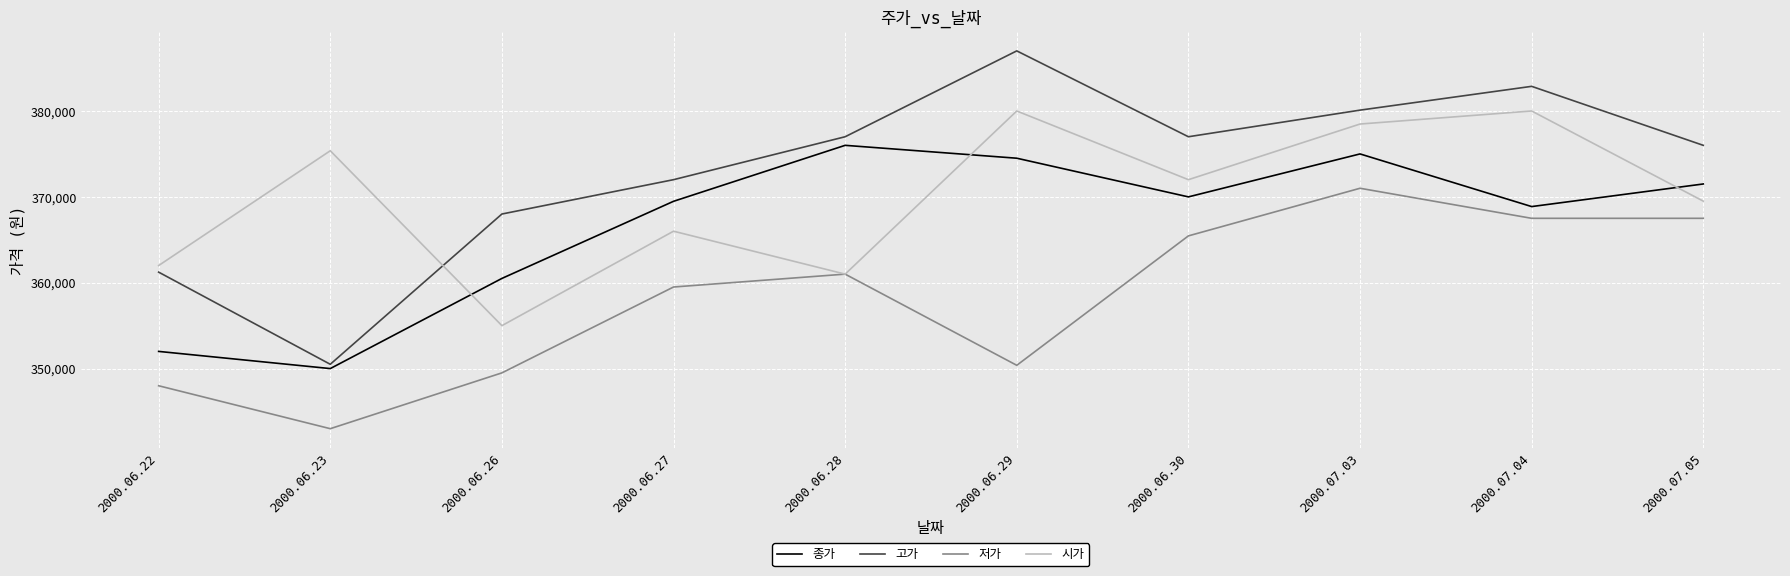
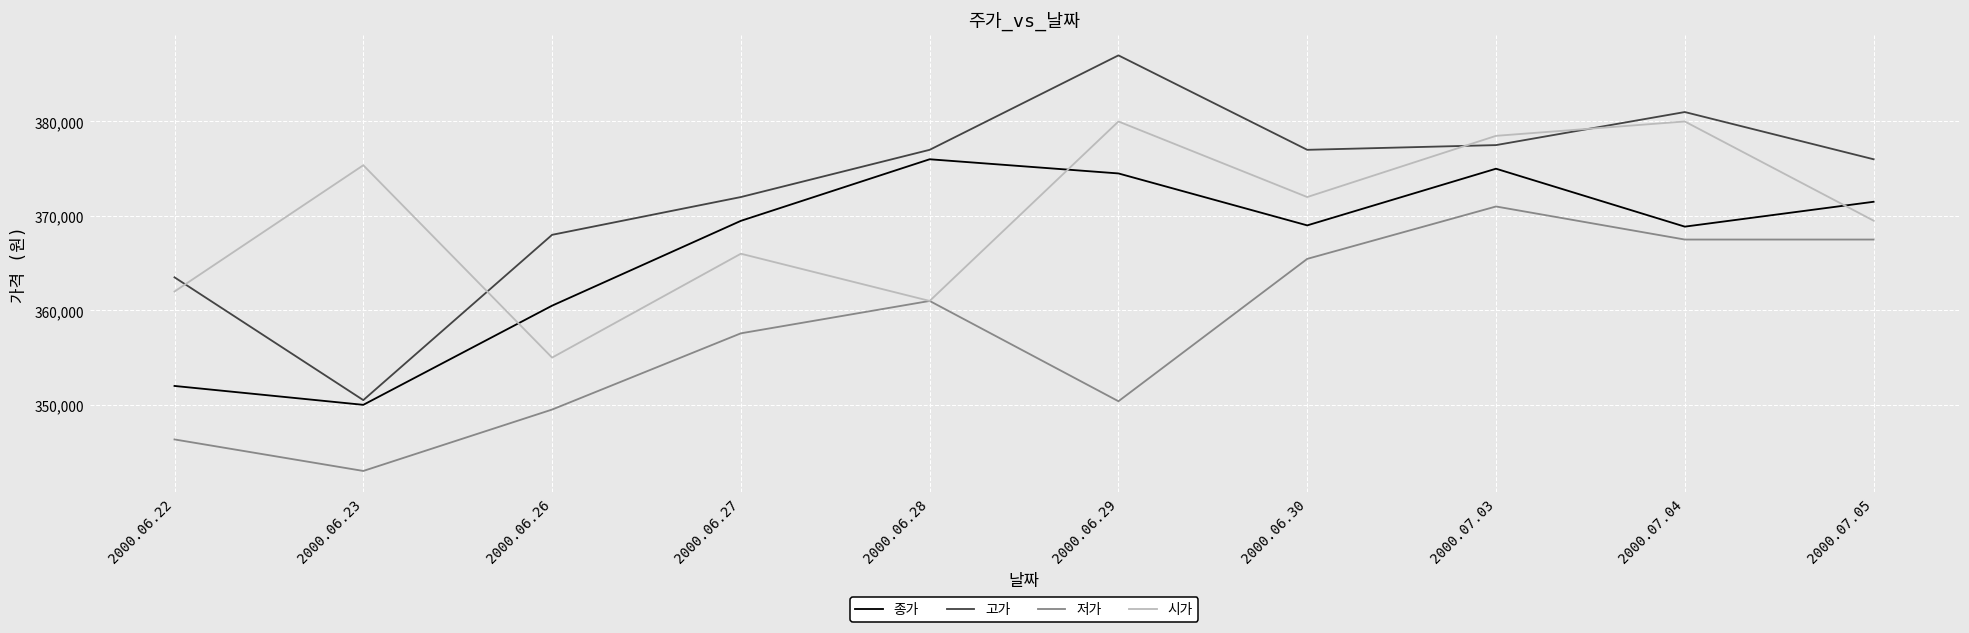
고가, 2000.06.22: 361,000 -> 364,000
저가, 2000.06.22: 348,000 -> 346,000
저가, 2000.06.27: 360,000 -> 358,000
종가, 2000.06.30: 370,000 -> 369,000
고가, 2000.07.03: 380,000 -> 378,000
고가, 2000.07.04: 383,000 -> 381,000
